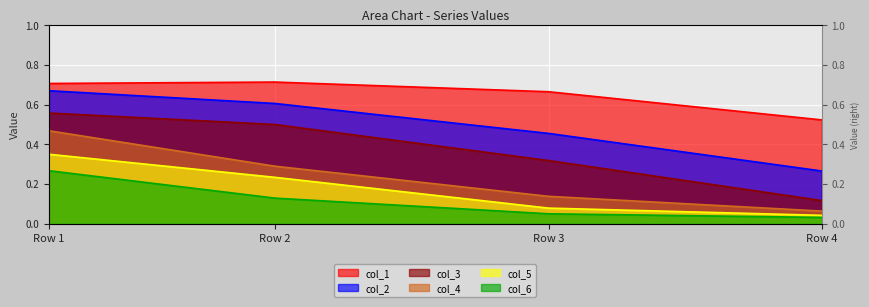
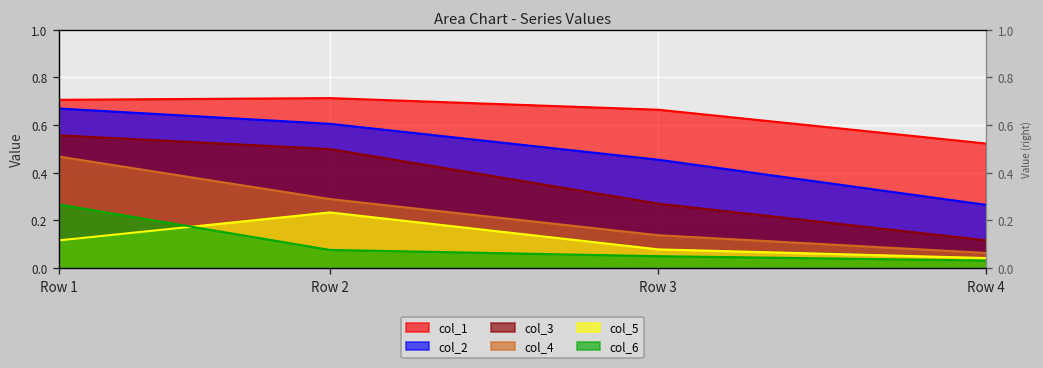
col_5, Row 1: 0.35 -> 0.12
col_6, Row 2: 0.13 -> 0.08
col_3, Row 3: 0.32 -> 0.27
